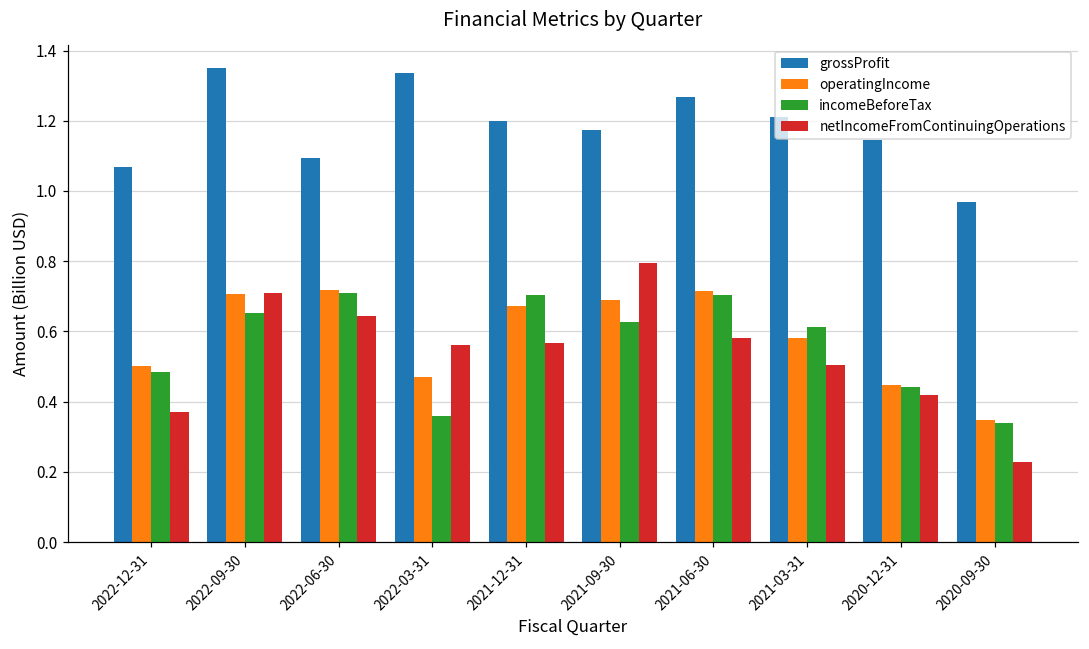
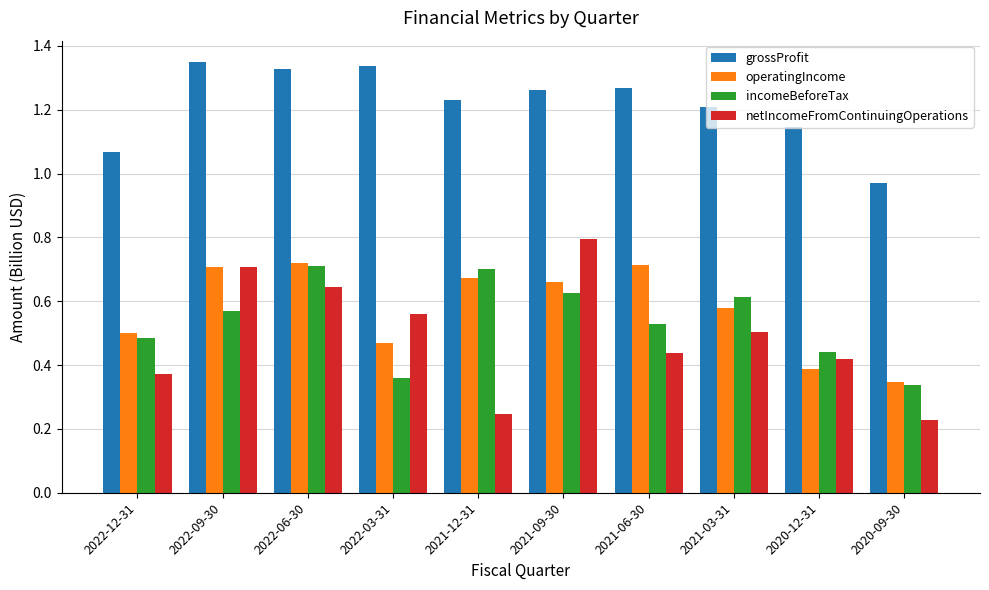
incomeBeforeTax, 2022-09-30: 0.65 -> 0.57
grossProfit, 2022-06-30: 1.09 -> 1.33
grossProfit, 2021-12-31: 1.20 -> 1.23
netIncomeFromContinuingOperations, 2021-12-31: 0.57 -> 0.25
grossProfit, 2021-09-30: 1.17 -> 1.26
operatingIncome, 2021-09-30: 0.69 -> 0.66
incomeBeforeTax, 2021-06-30: 0.70 -> 0.53
netIncomeFromContinuingOperations, 2021-06-30: 0.58 -> 0.44
operatingIncome, 2020-12-31: 0.45 -> 0.39
